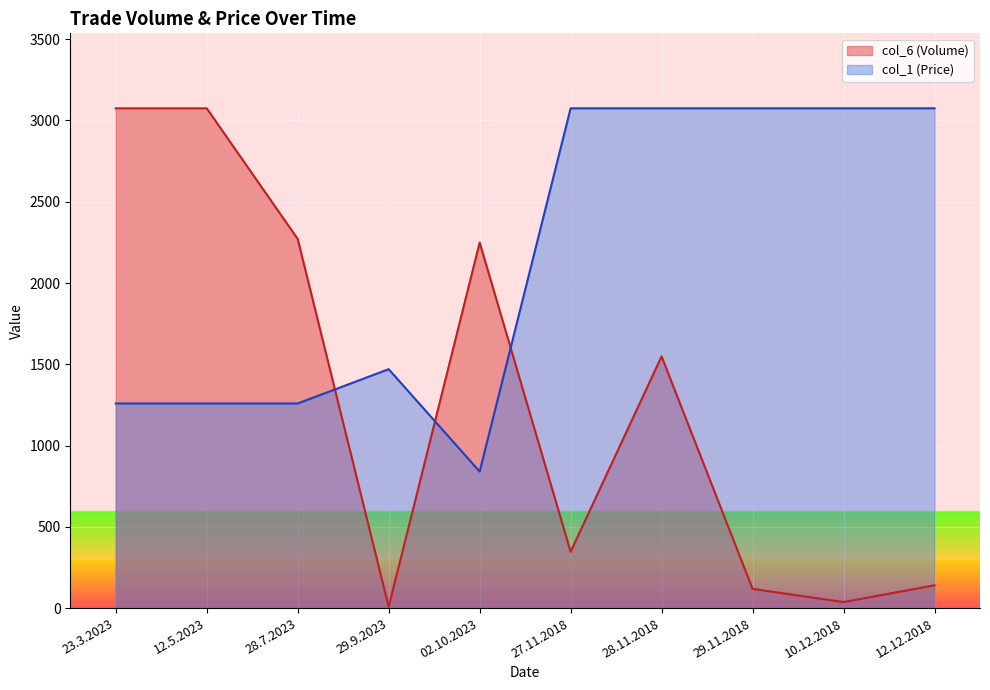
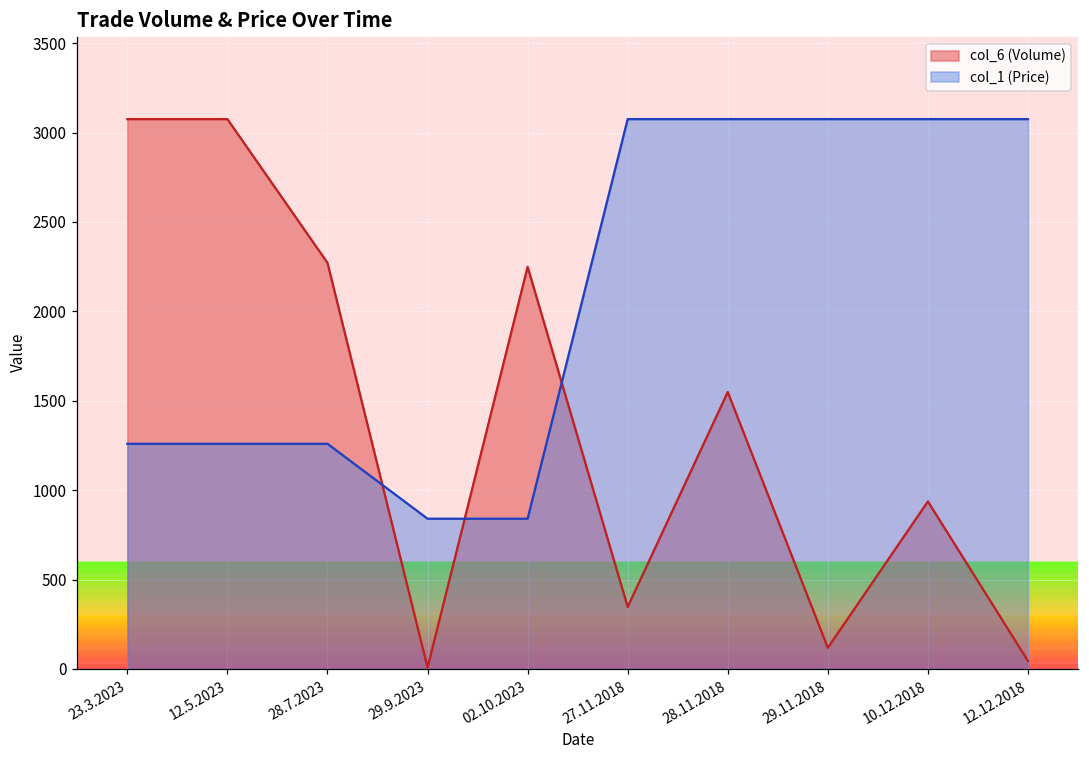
col_1 (Price), 29.9.2023: 1470 -> 840
col_6 (Volume), 10.12.2018: 40 -> 940
col_6 (Volume), 12.12.2018: 140 -> 40
